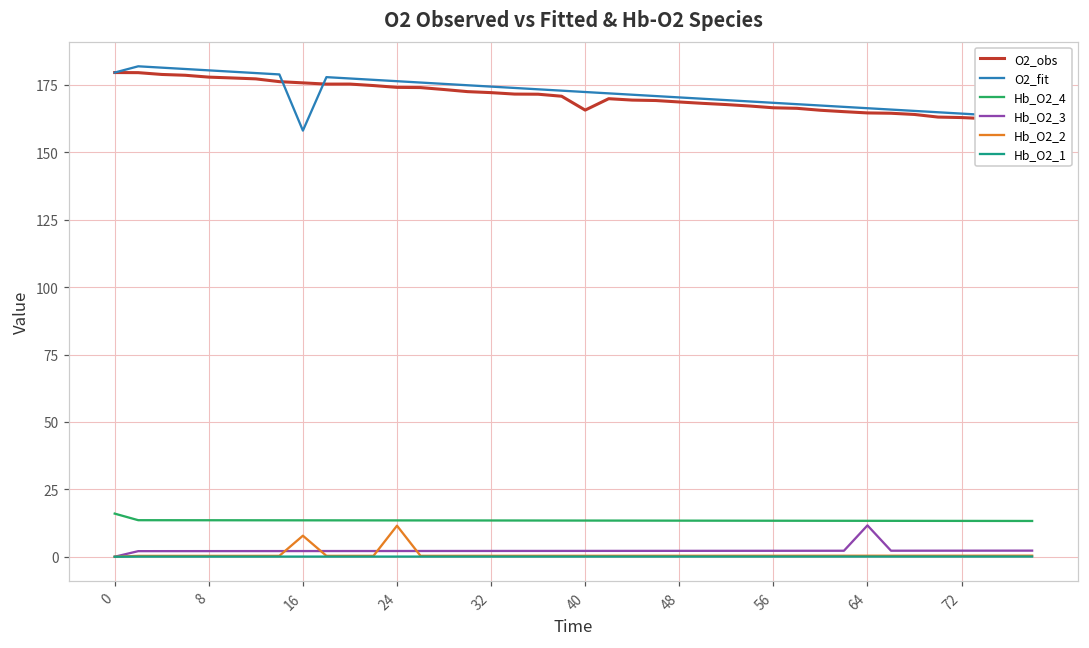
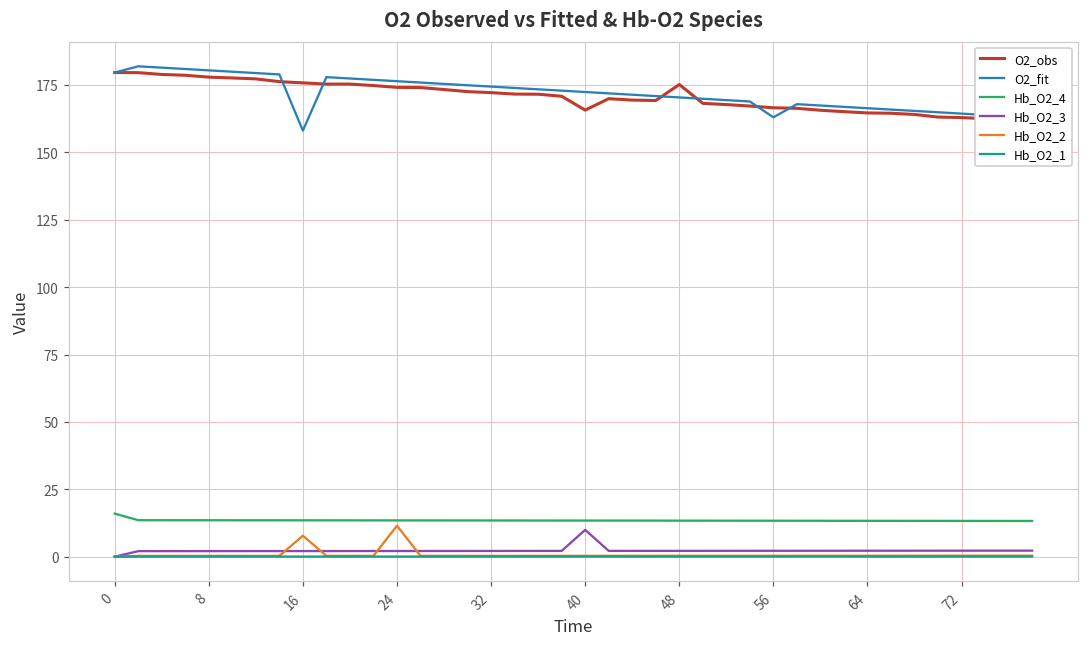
Hb_O2_3, 40: 2 -> 10
O2_obs, 48: 169 -> 175
O2_fit, 56: 168 -> 163
Hb_O2_3, 64: 12 -> 2
